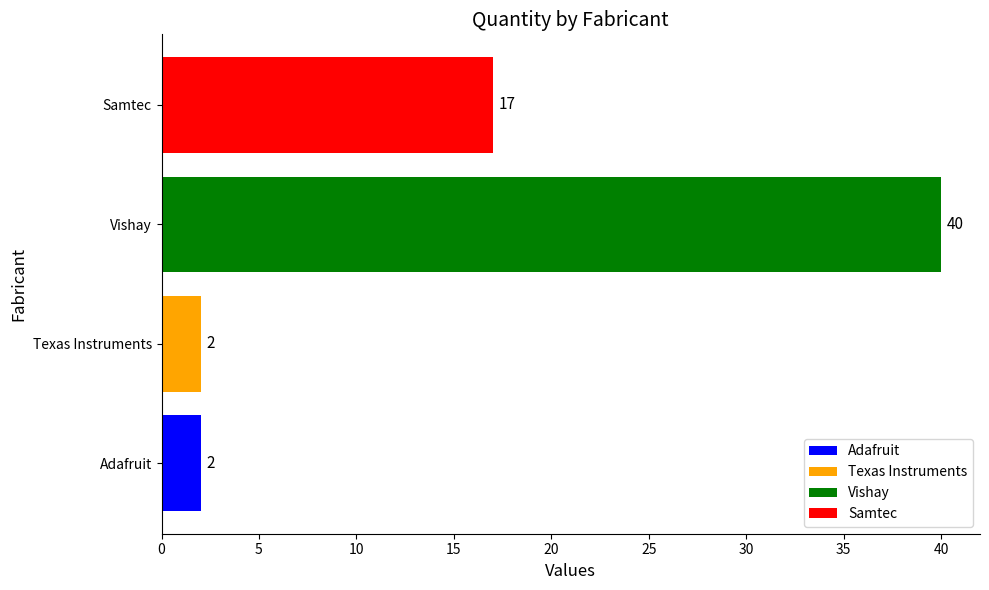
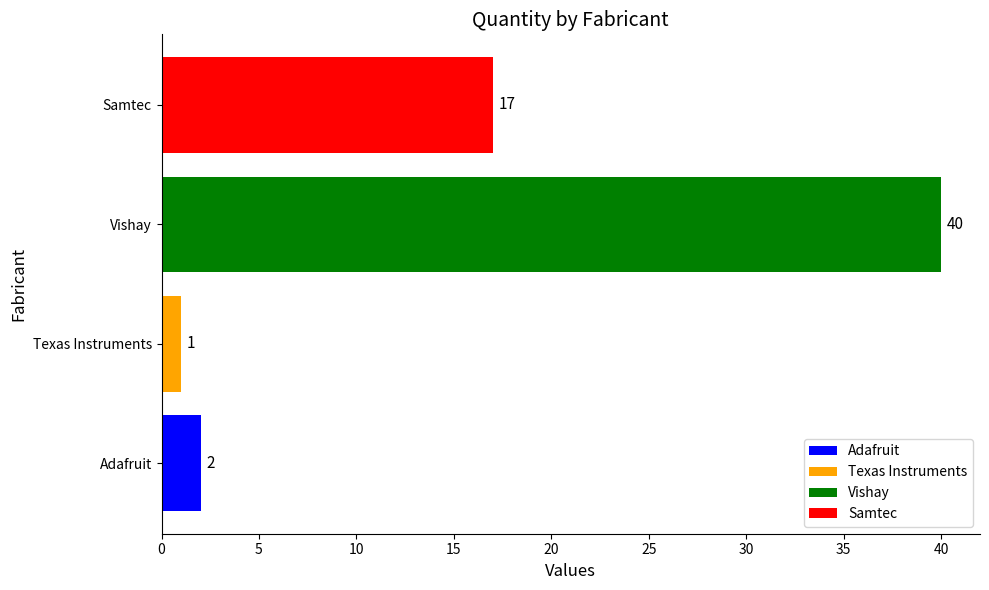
Texas Instruments: 2 -> 1
